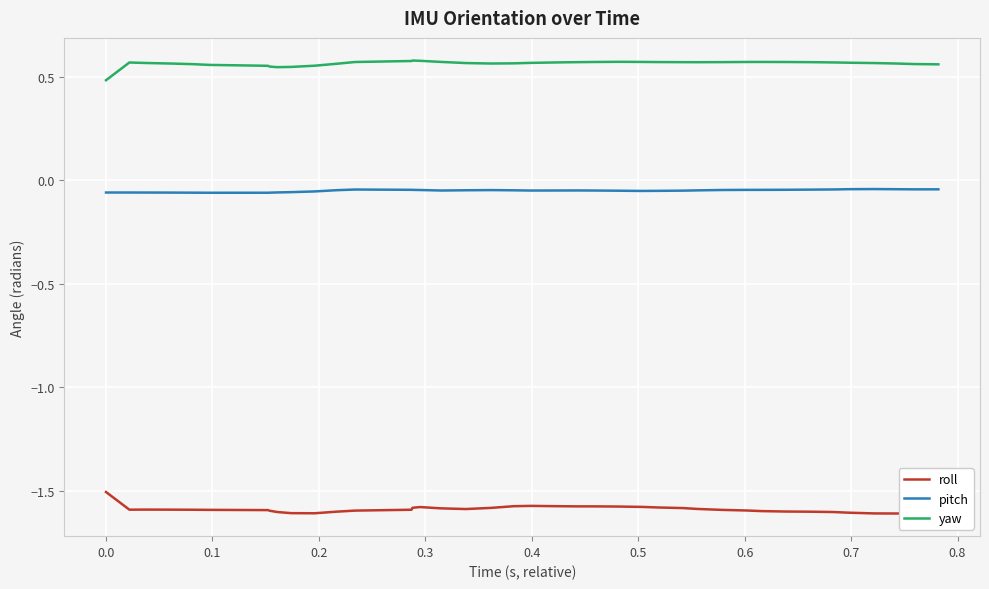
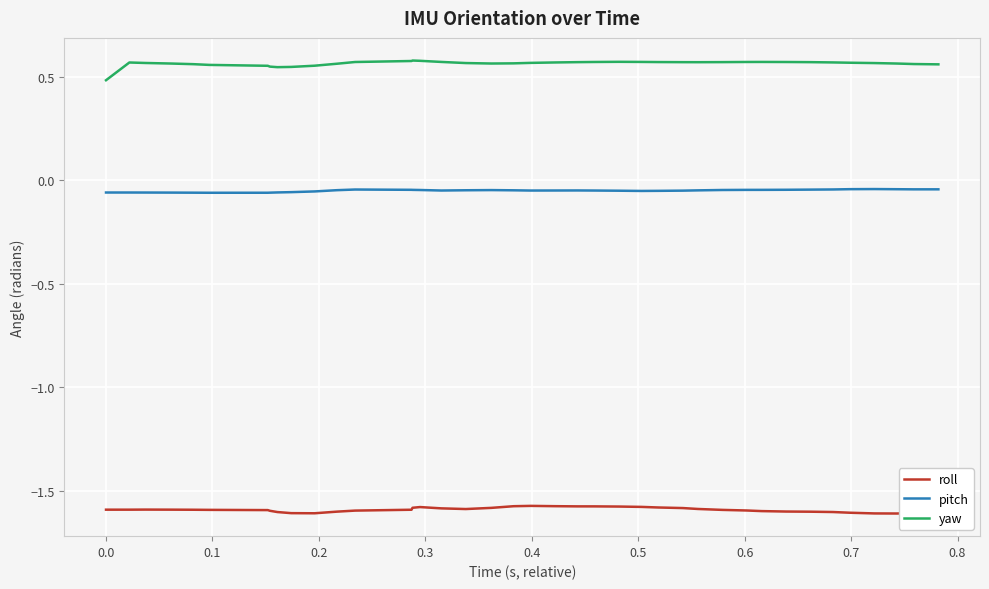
roll, 0.0: -1.51 -> -1.59
